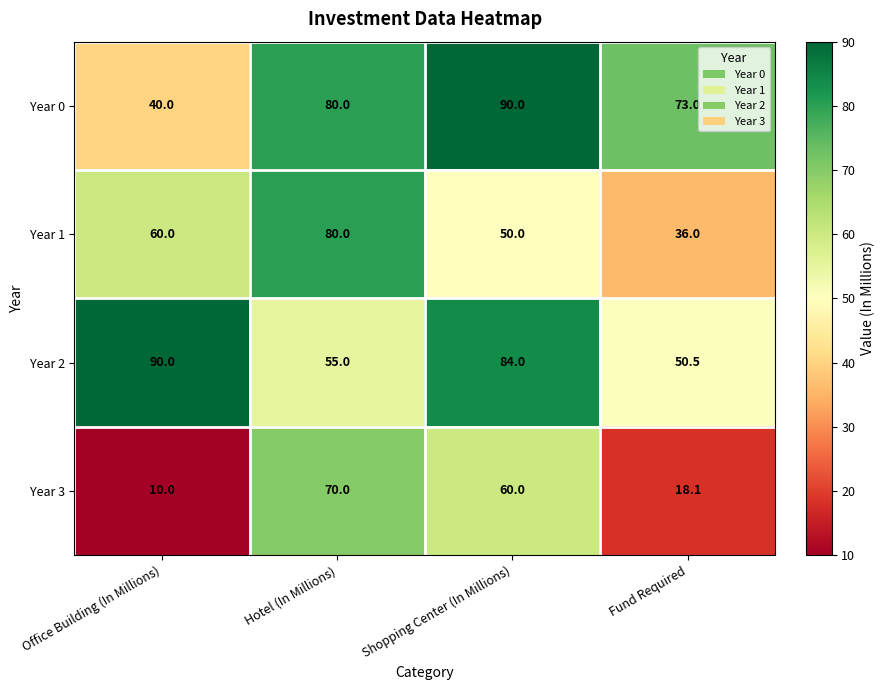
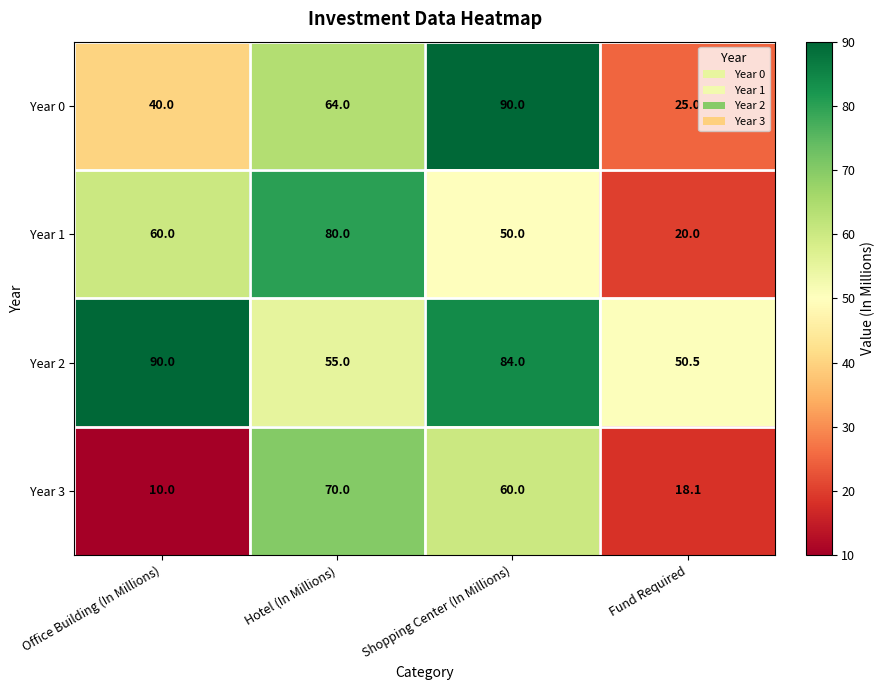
Year 0, Hotel (In Millions): 80.0 -> 64.0
Year 0, Fund Required: 73.0 -> 25.0
Year 1, Fund Required: 36.0 -> 20.0
